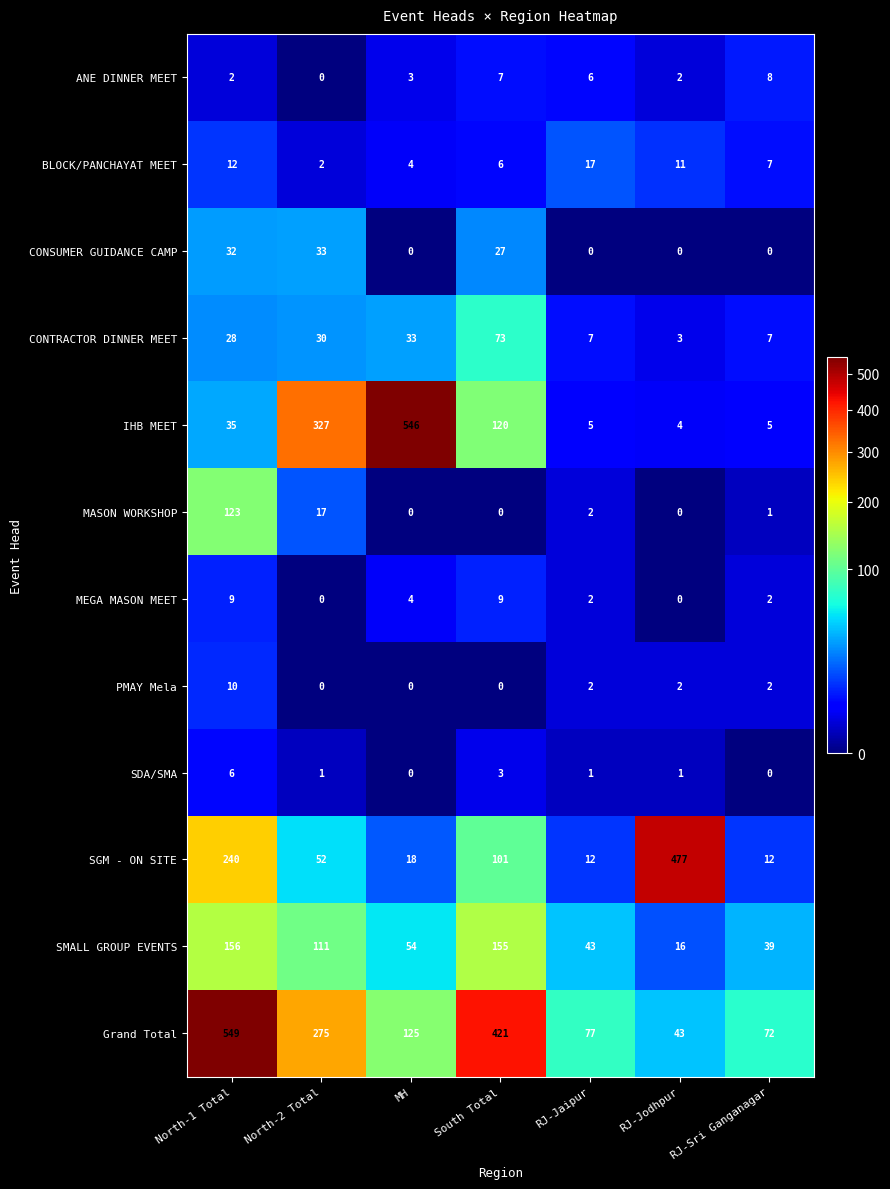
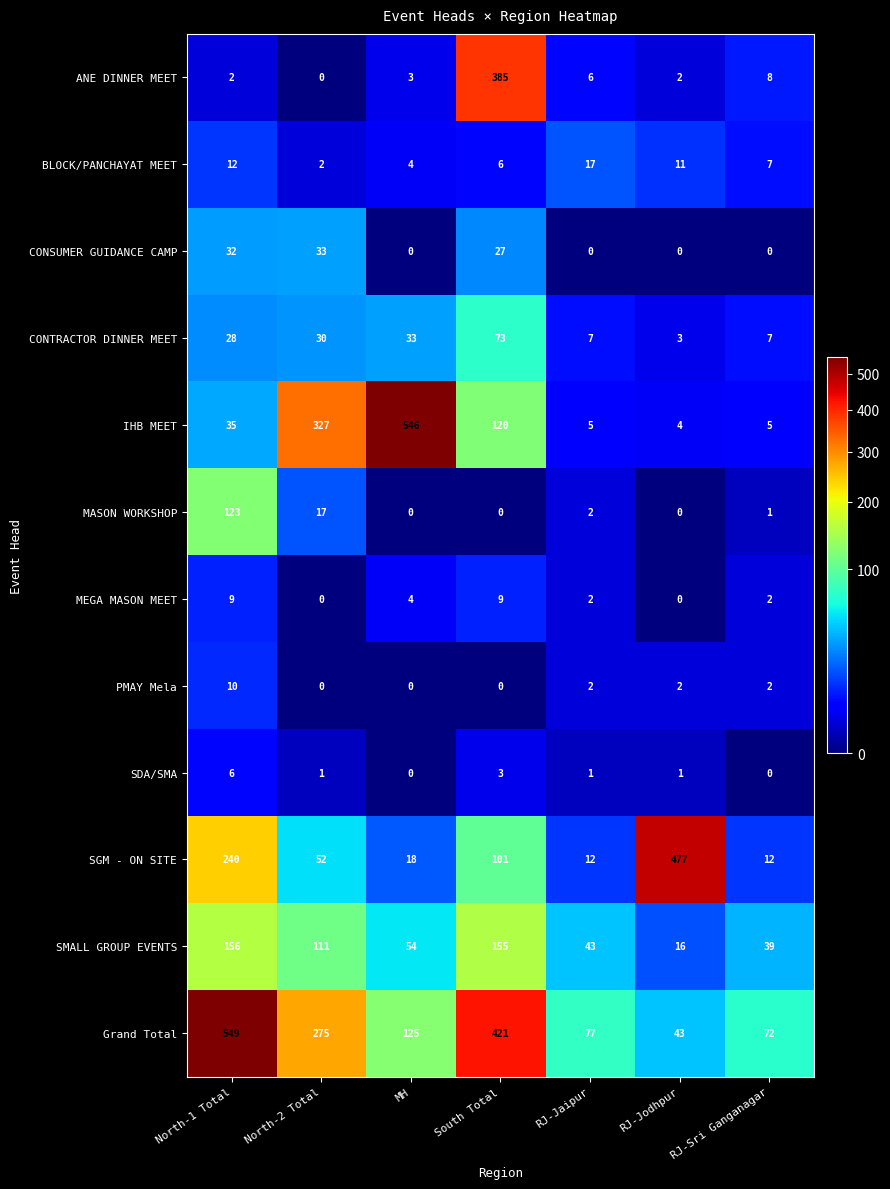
ANE DINNER MEET, South Total: 7 -> 385
